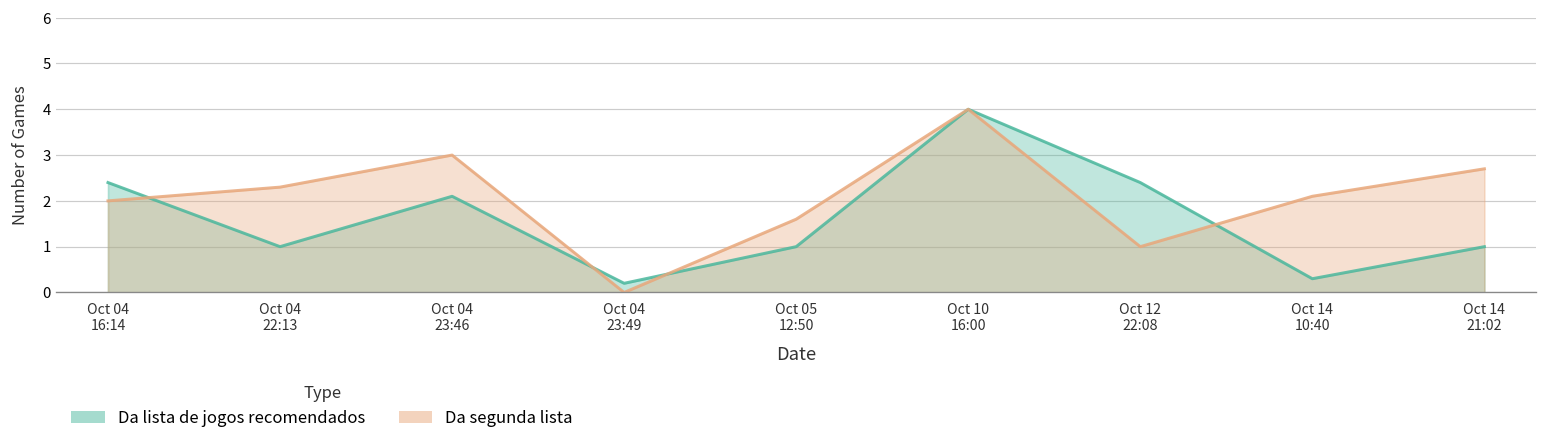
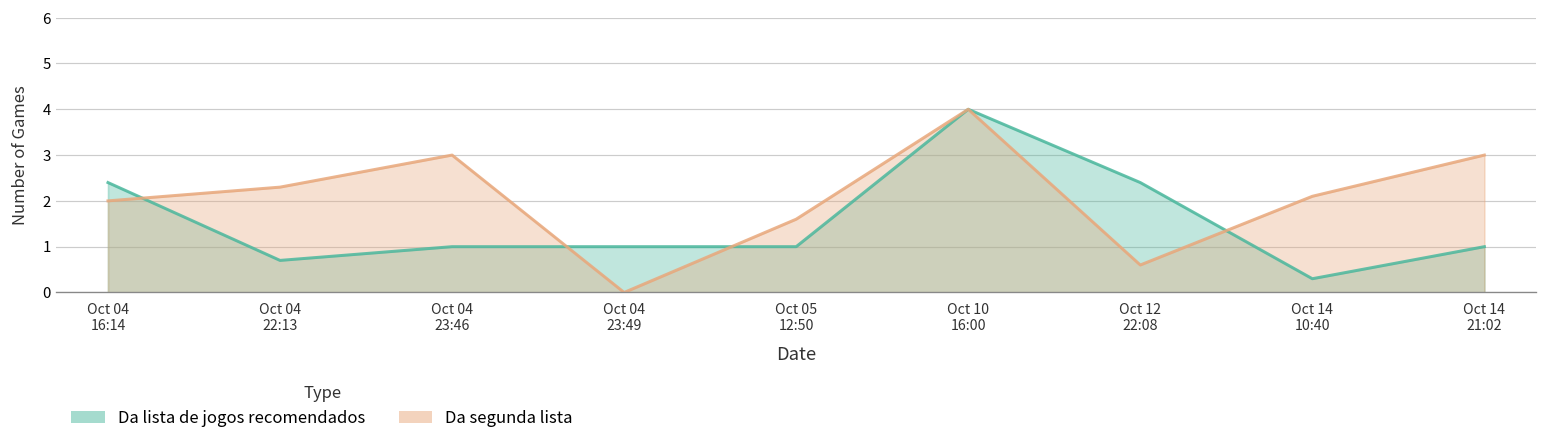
Da lista de jogos recomendados, Oct 04 22:13: 1.0 -> 0.7
Da lista de jogos recomendados, Oct 04 23:46: 2.1 -> 1.0
Da lista de jogos recomendados, Oct 04 23:49: 0.2 -> 1.0
Da segunda lista, Oct 12 22:08: 1.0 -> 0.6
Da segunda lista, Oct 14 21:02: 2.7 -> 3.0
